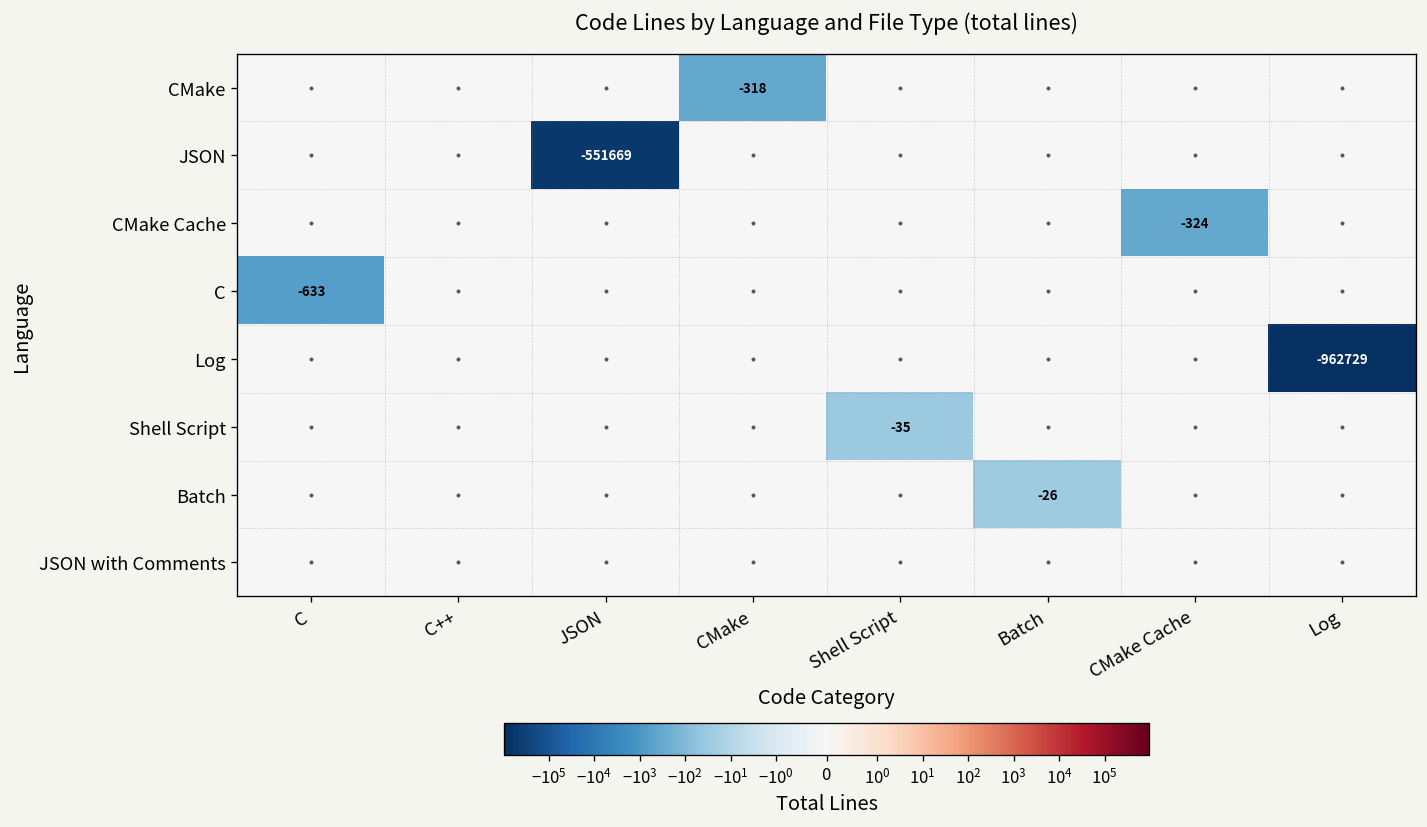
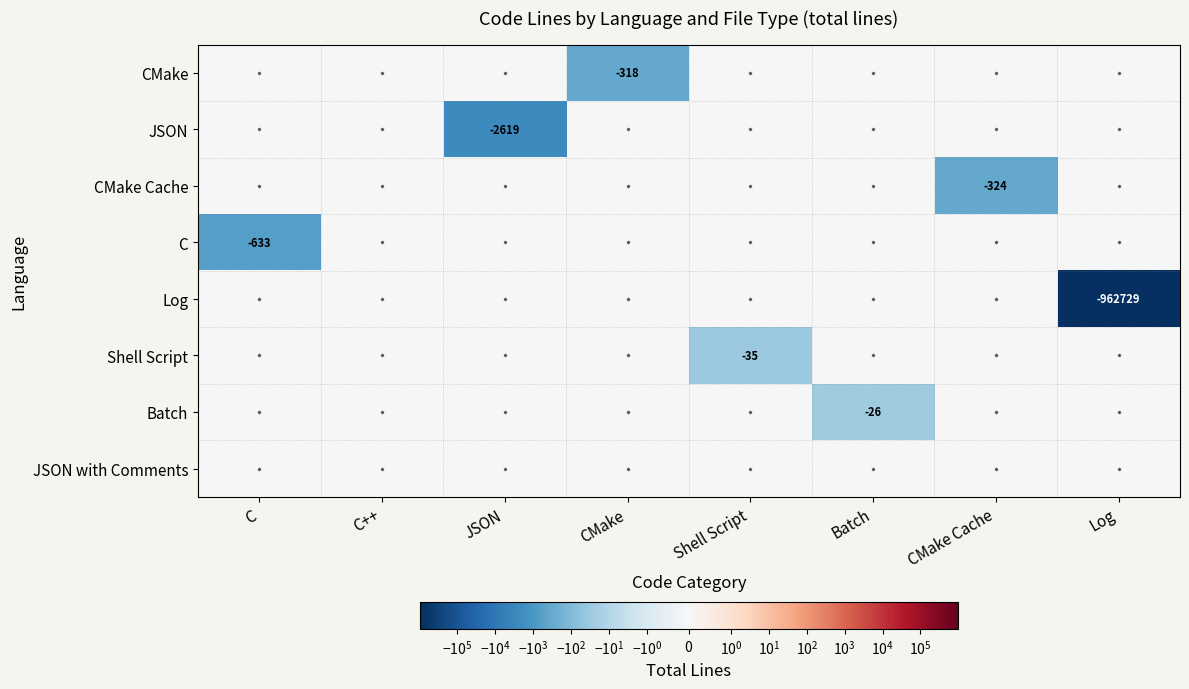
JSON, JSON: -551669 -> -2619
